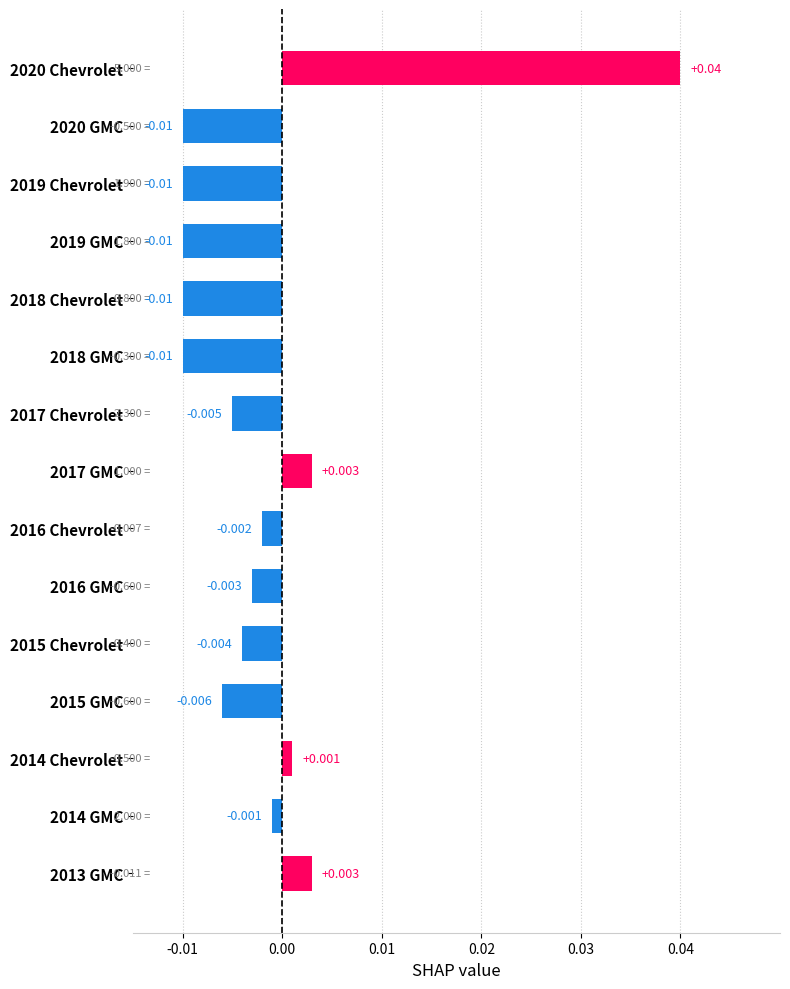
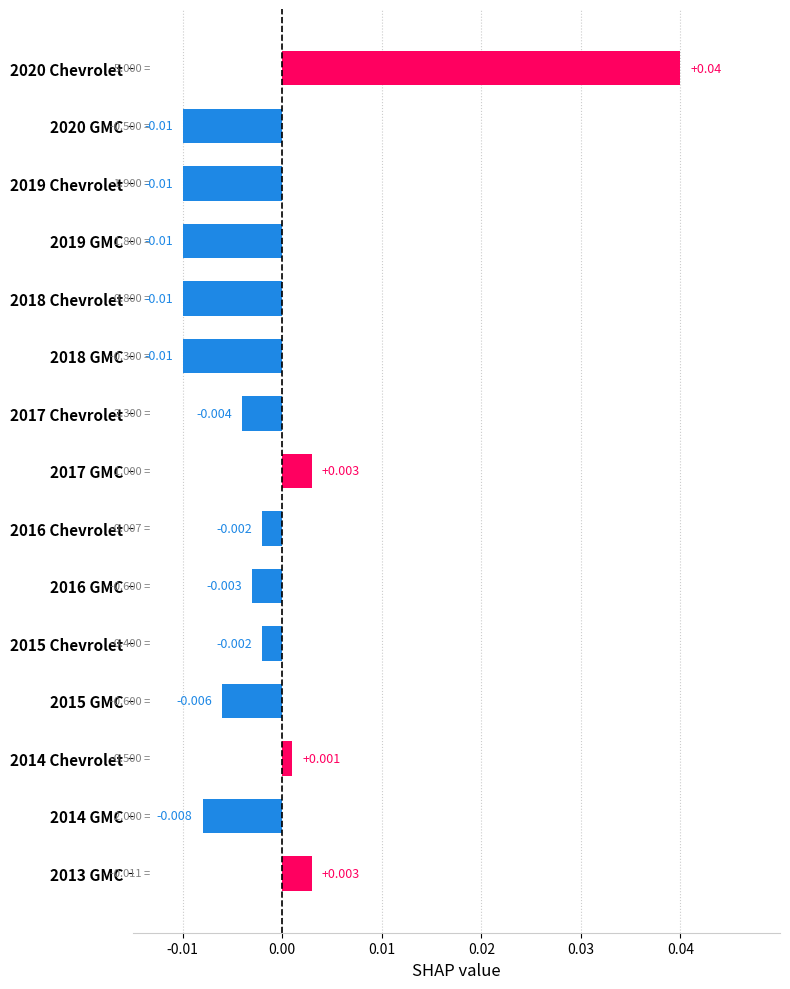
2017 Chevrolet: -0.005 -> -0.004
2015 Chevrolet: -0.004 -> -0.002
2014 GMC: -0.001 -> -0.008
